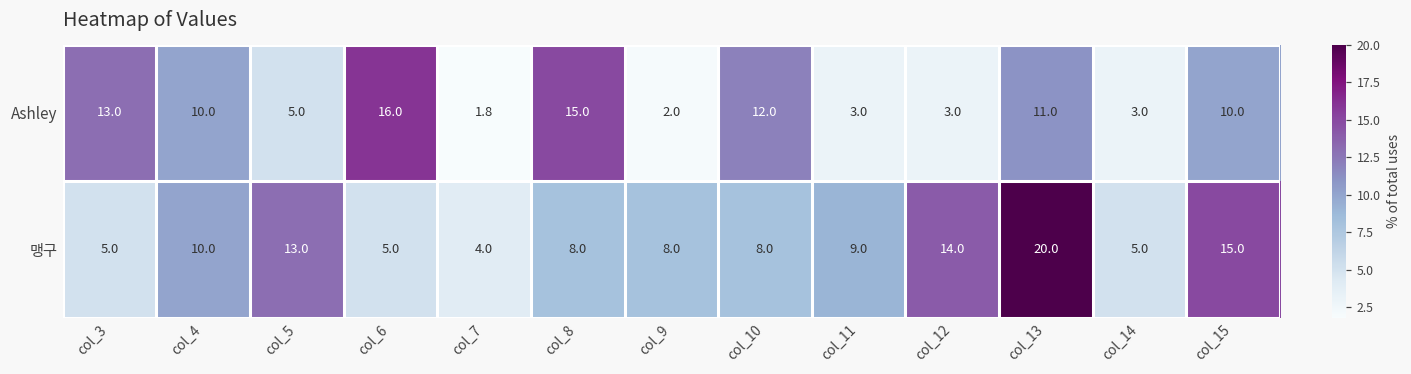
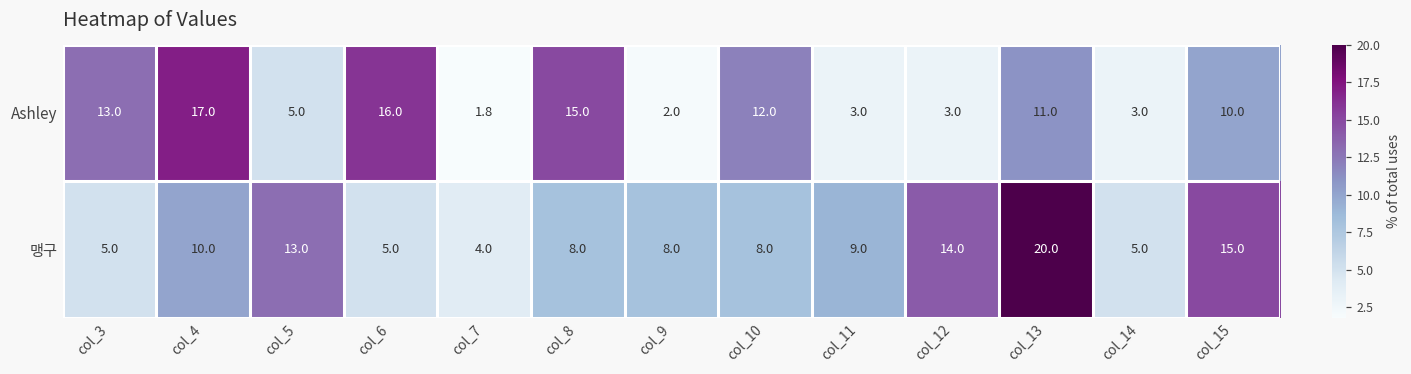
Ashley, col_4: 10.0 -> 17.0
